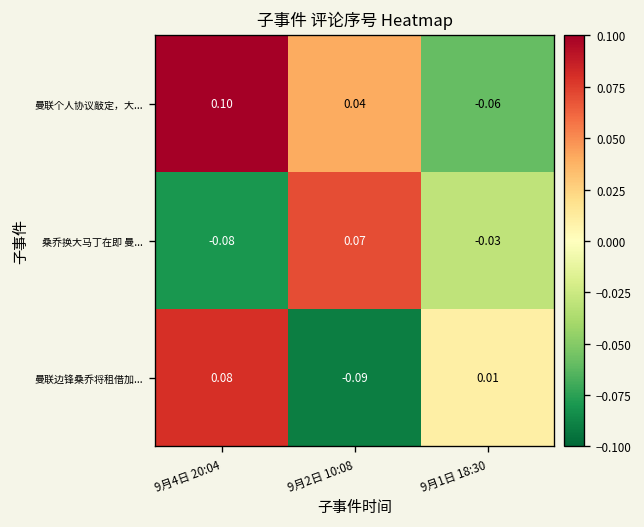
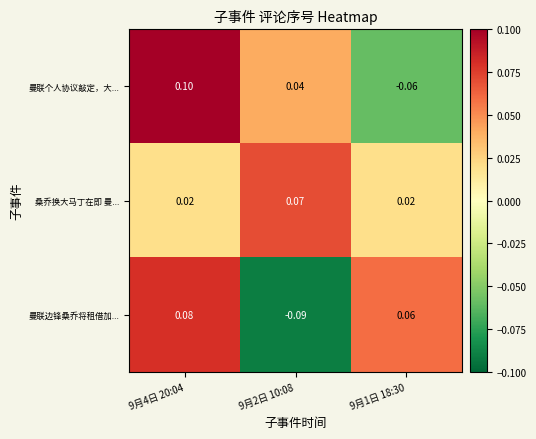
桑乔换大马丁在即 曼..., 9月4日 20:04: -0.08 -> 0.02
桑乔换大马丁在即 曼..., 9月1日 18:30: -0.03 -> 0.02
曼联边锋桑乔将租借加..., 9月1日 18:30: 0.01 -> 0.06
